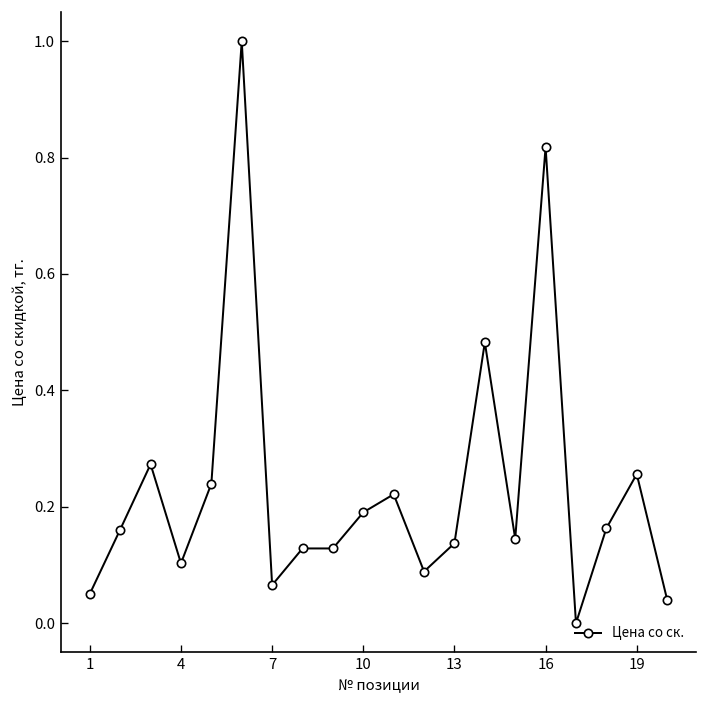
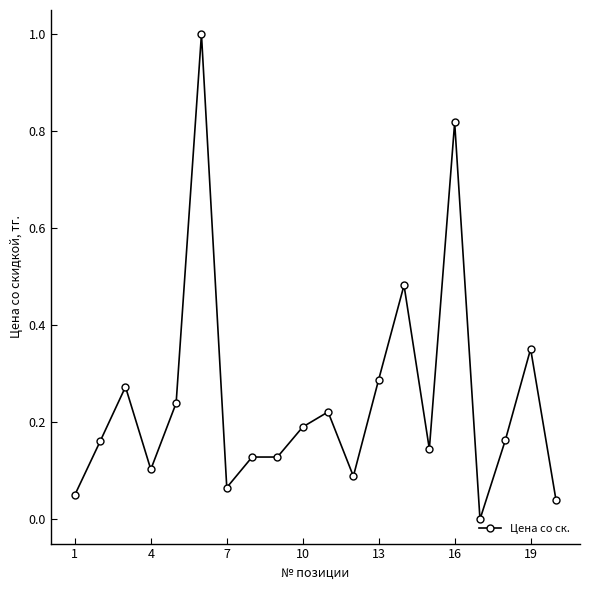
13: 0.14 -> 0.29
19: 0.26 -> 0.35
